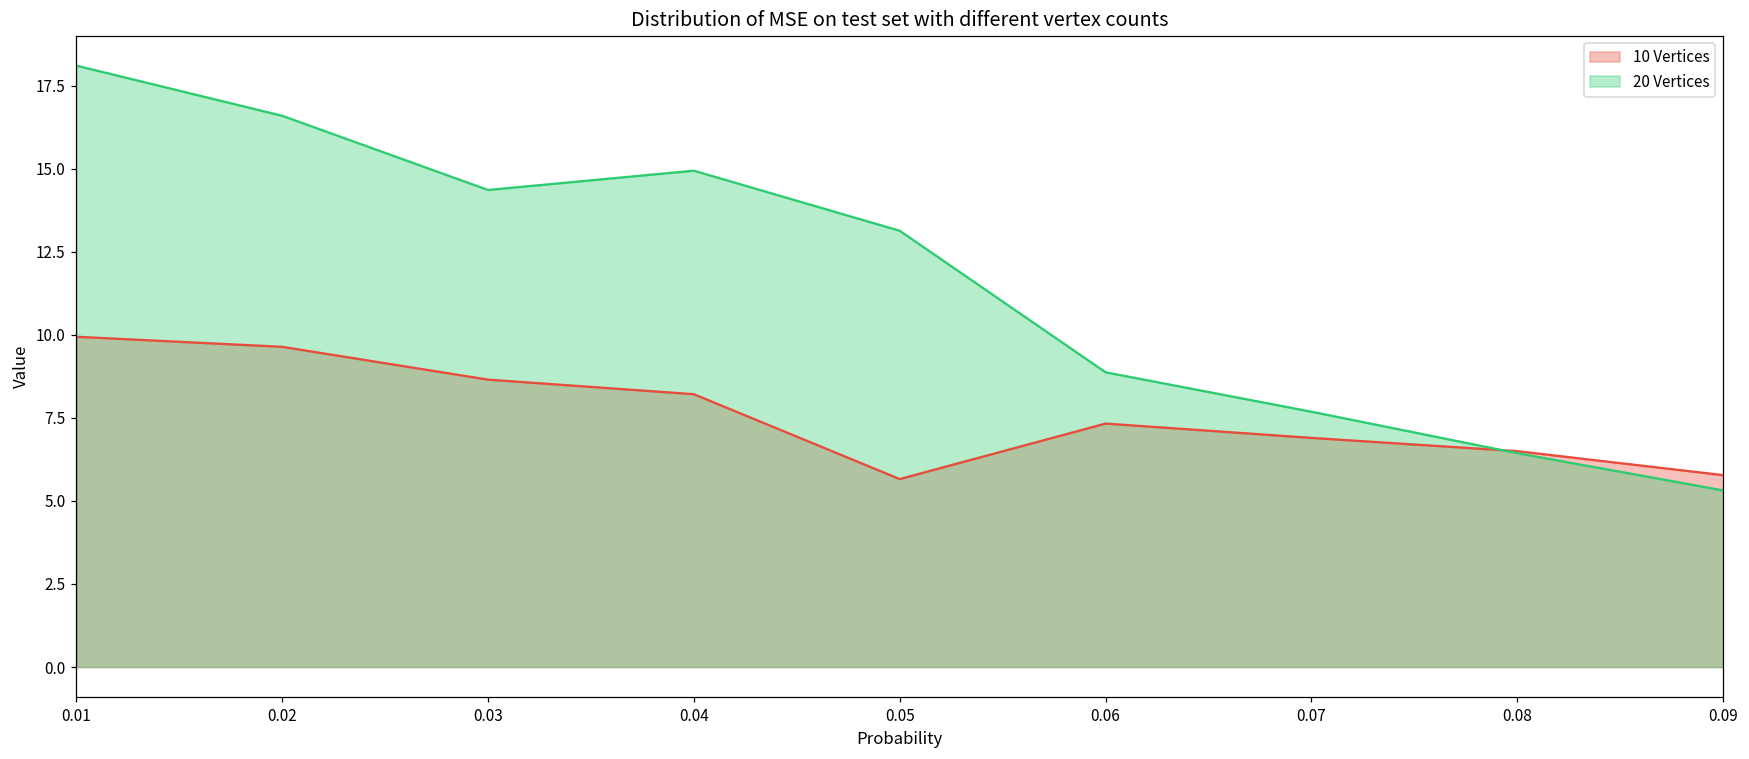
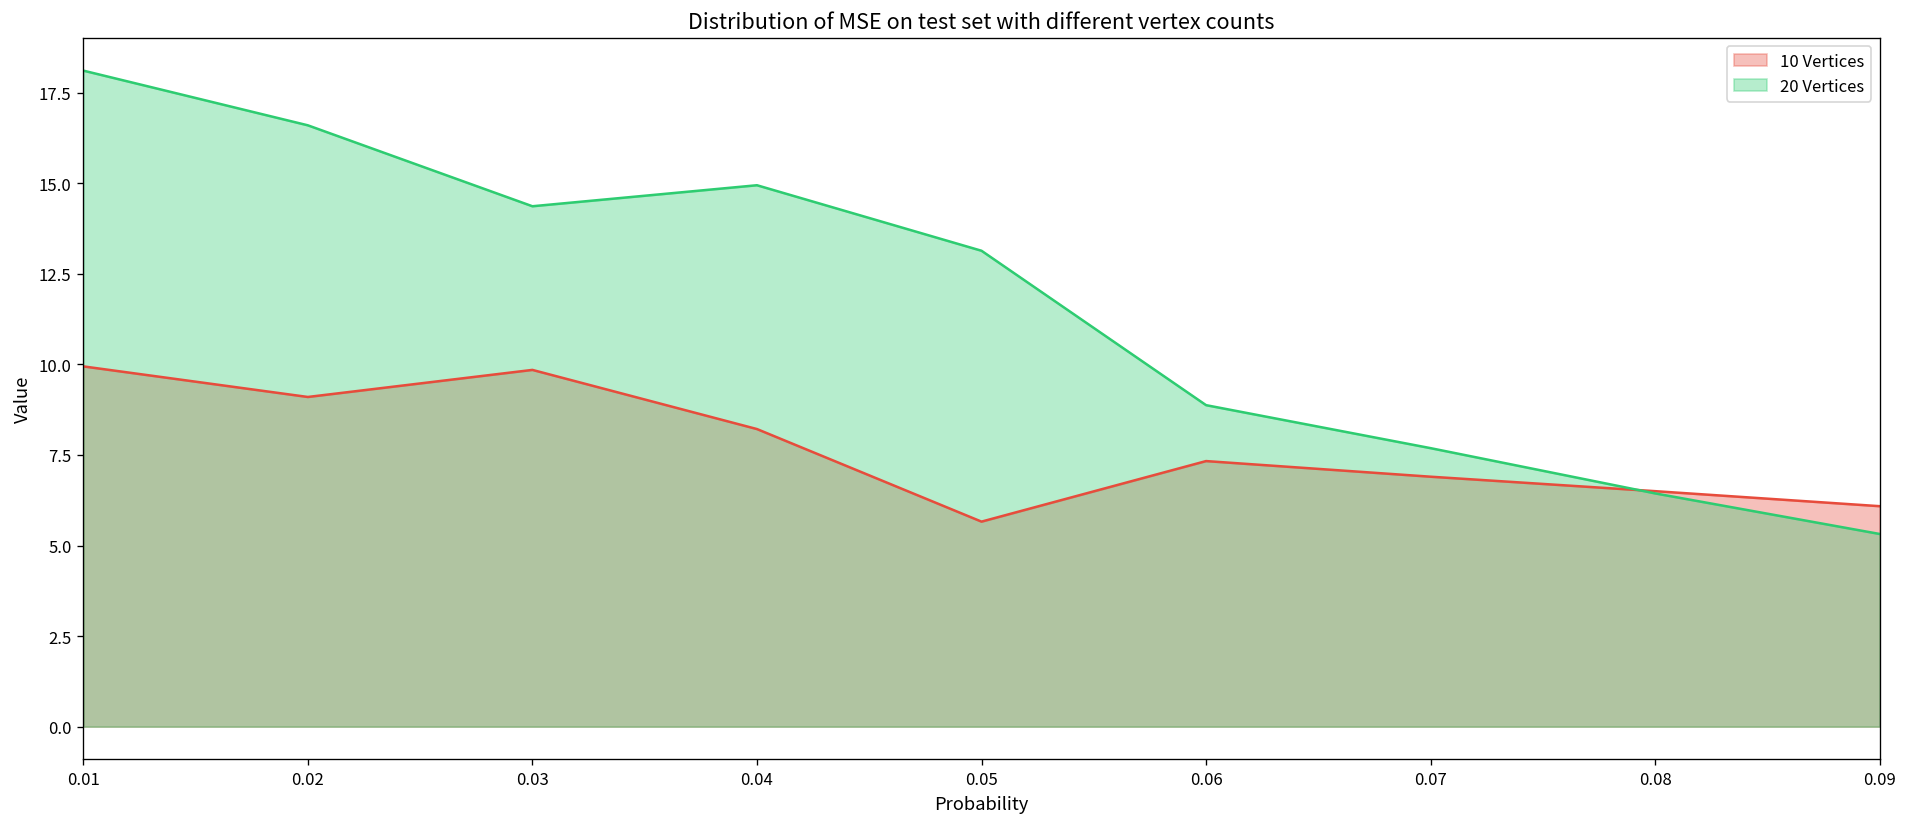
10 Vertices, 0.02: 9.6 -> 9.1
10 Vertices, 0.03: 8.7 -> 9.8
10 Vertices, 0.09: 5.8 -> 6.1
